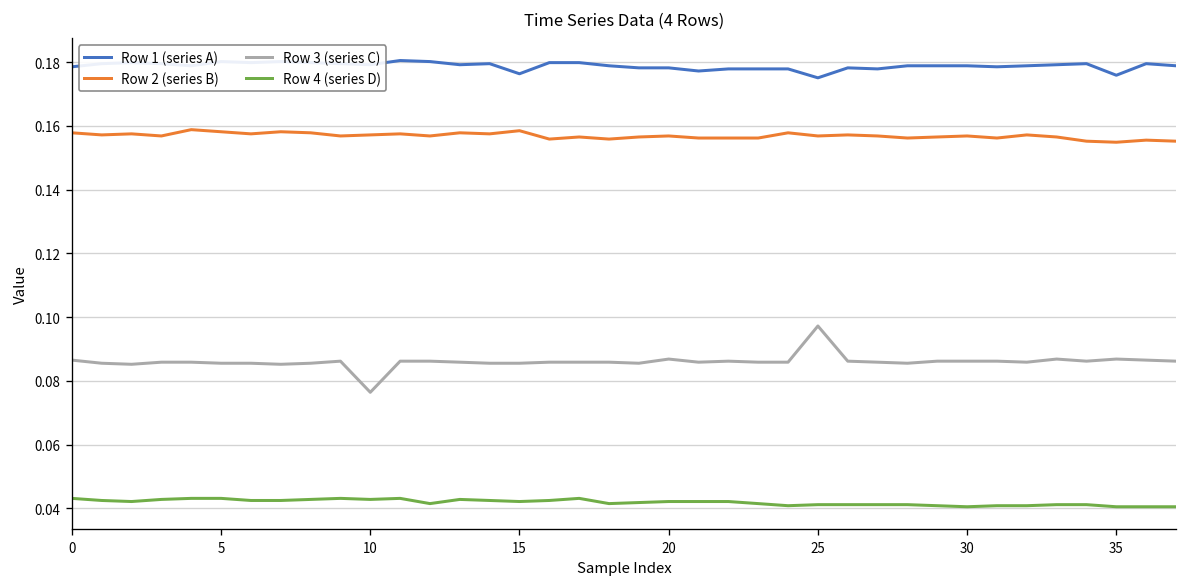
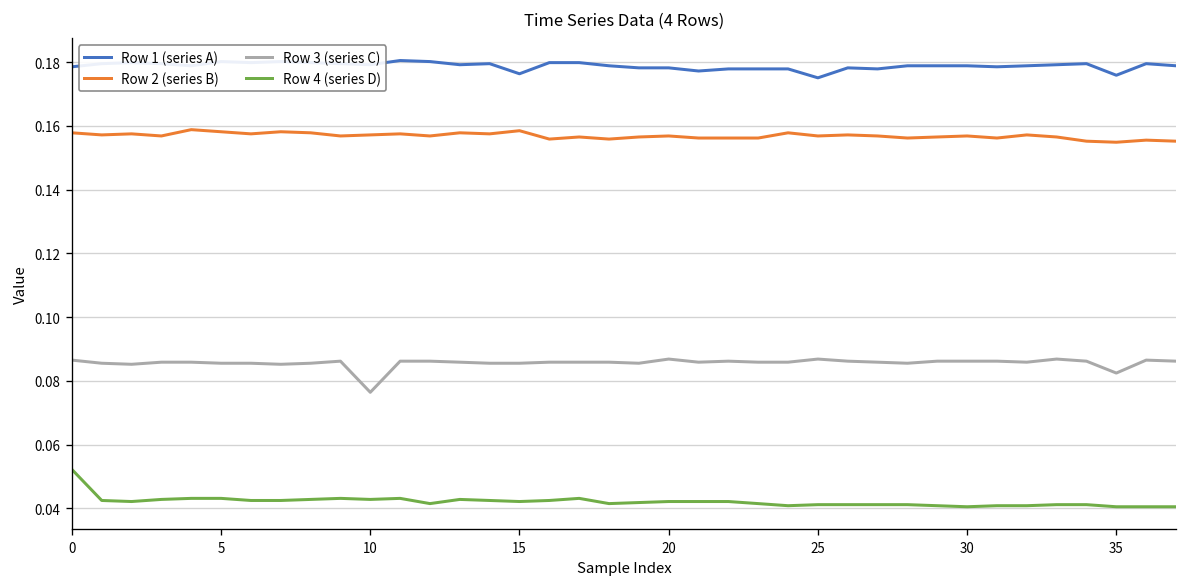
Row 4 (series D), 0: 0.043 -> 0.052
Row 3 (series C), 25: 0.097 -> 0.087
Row 3 (series C), 35: 0.087 -> 0.082
